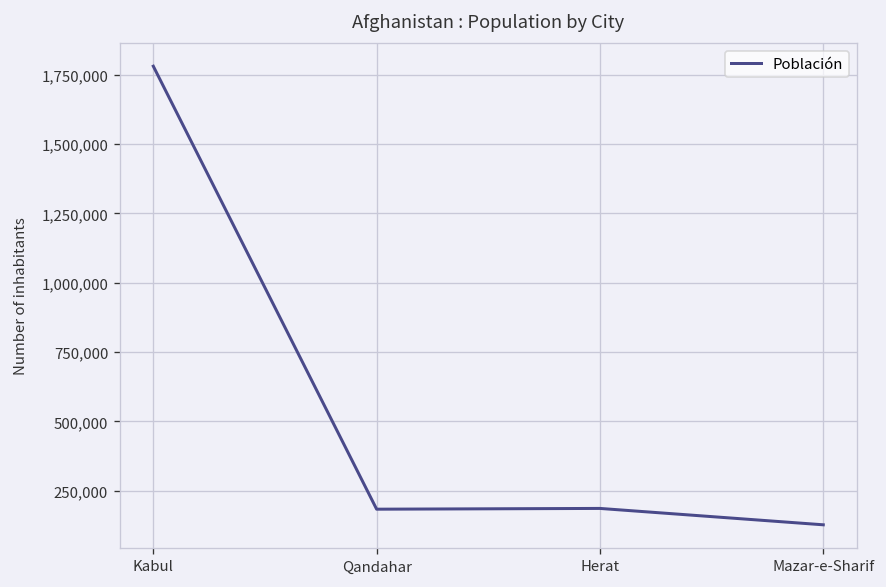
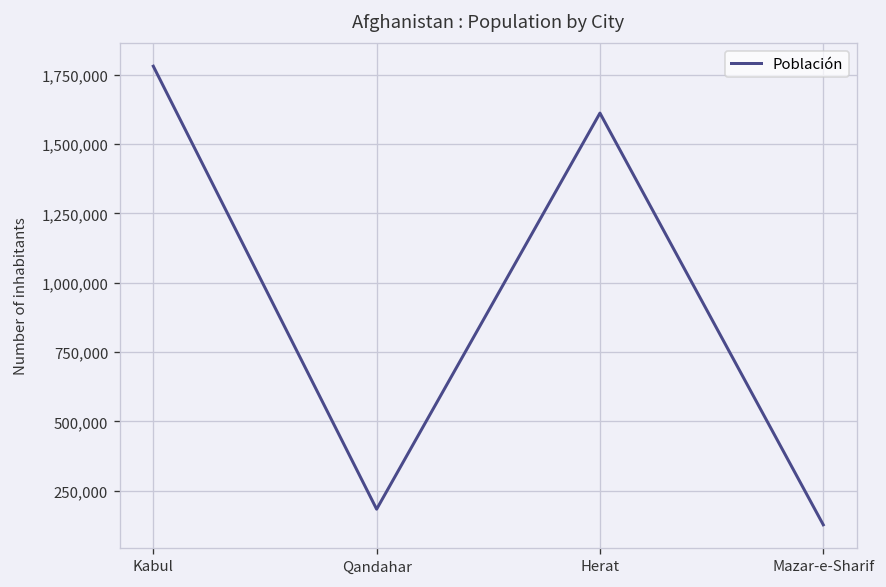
Herat: 190,000 -> 1,610,000
